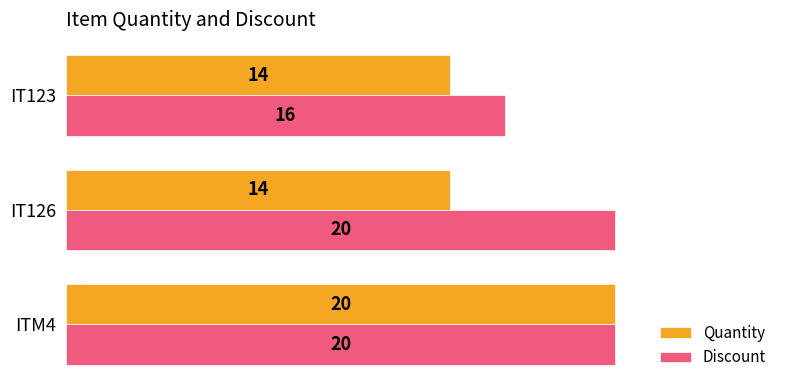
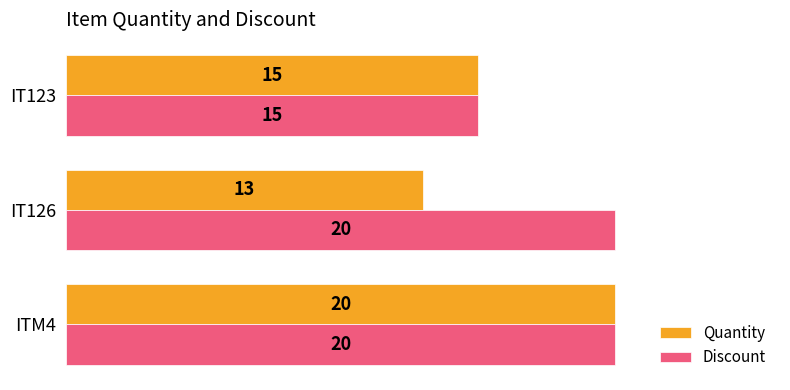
Quantity, IT123: 14 -> 15
Discount, IT123: 16 -> 15
Quantity, IT126: 14 -> 13
